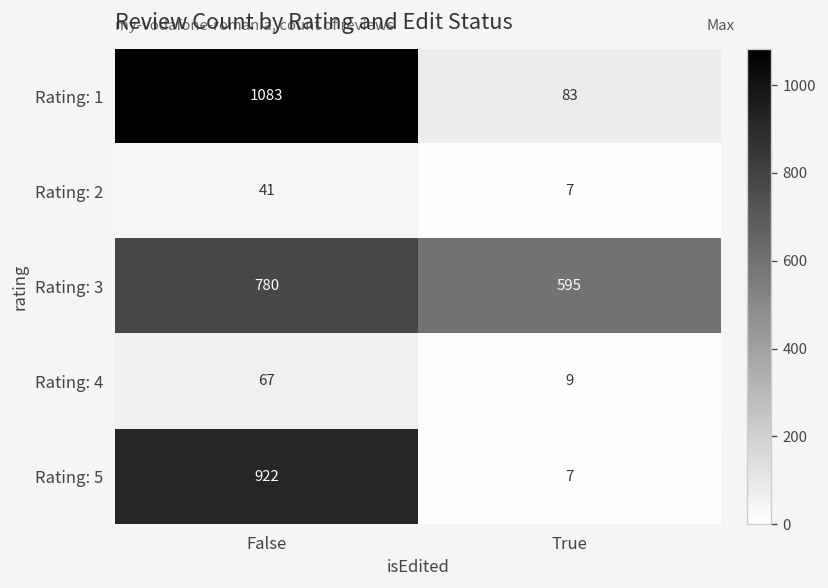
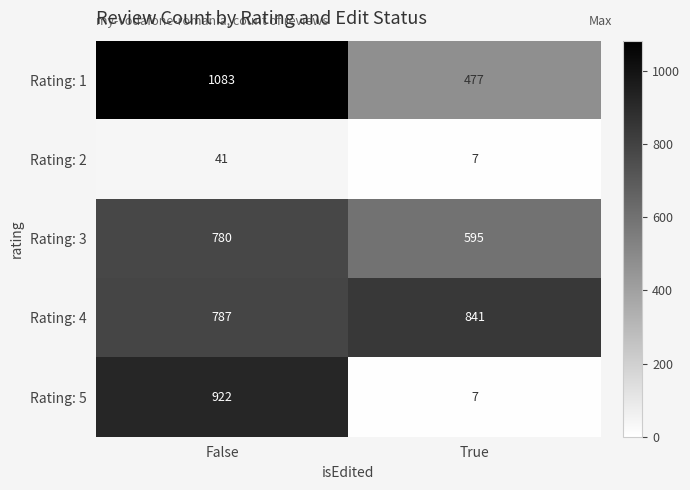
Rating: 1, True: 83 -> 477
Rating: 4, False: 67 -> 787
Rating: 4, True: 9 -> 841
